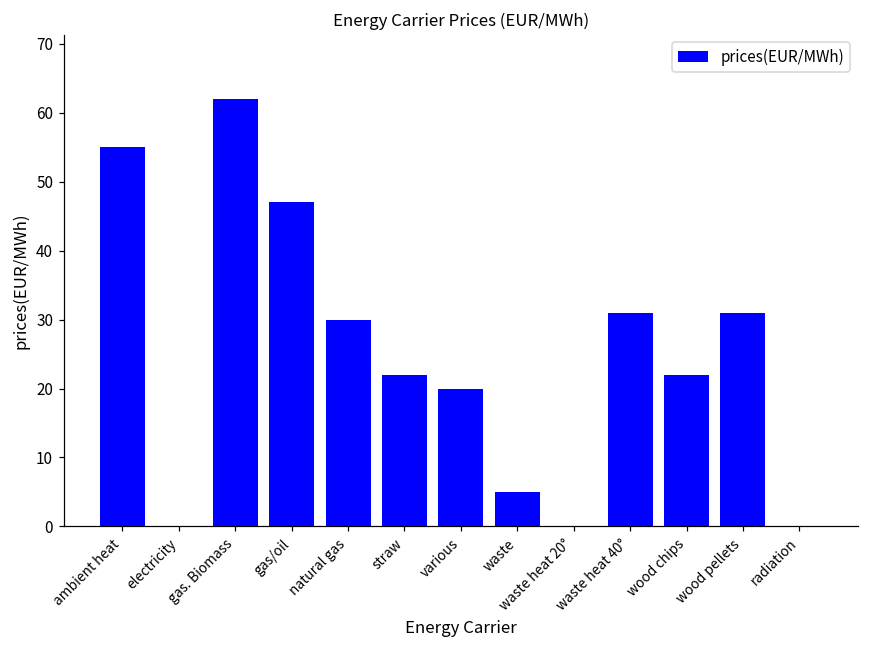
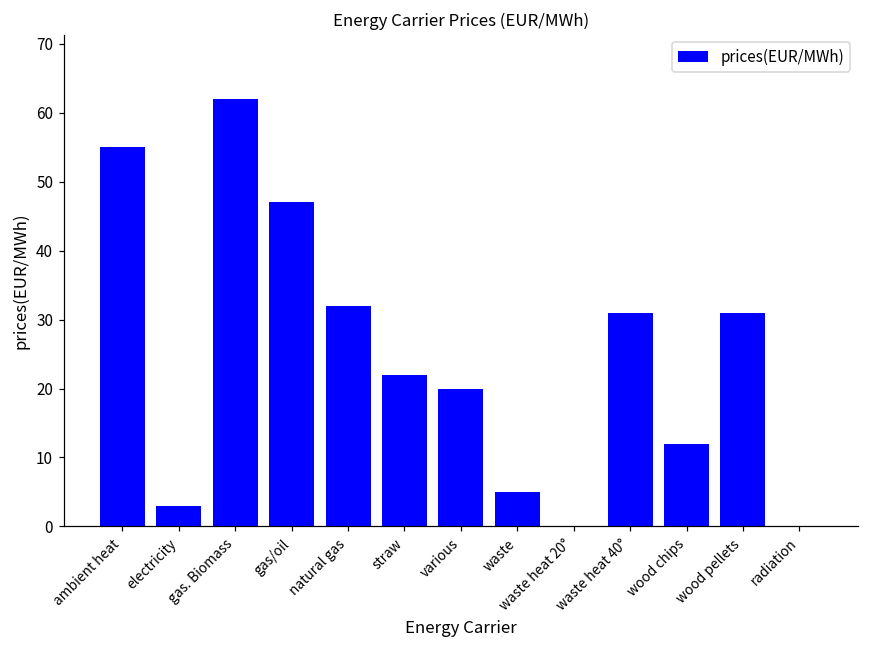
electricity: 0 -> 3
natural gas: 30 -> 32
wood chips: 22 -> 12
